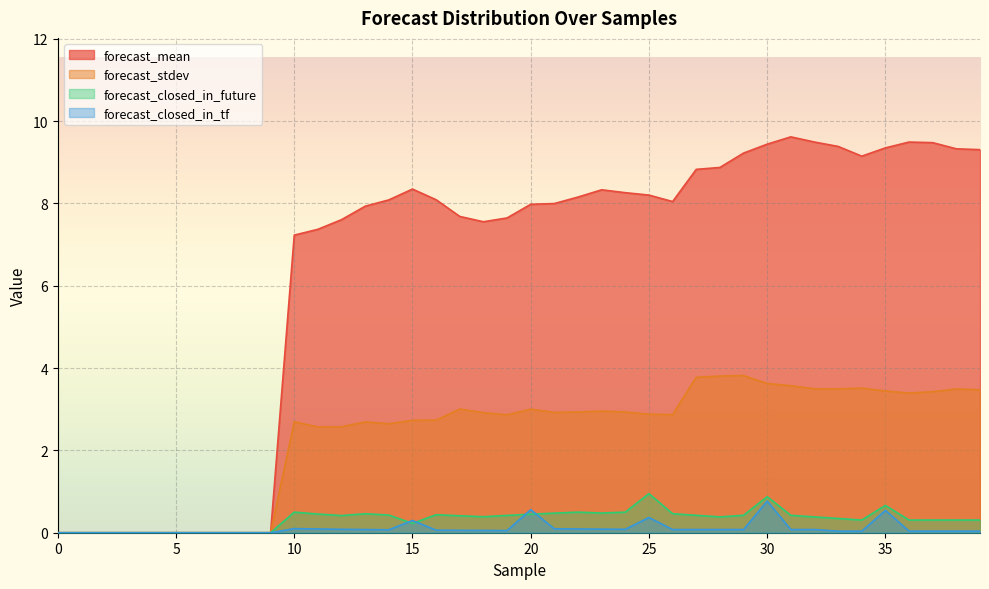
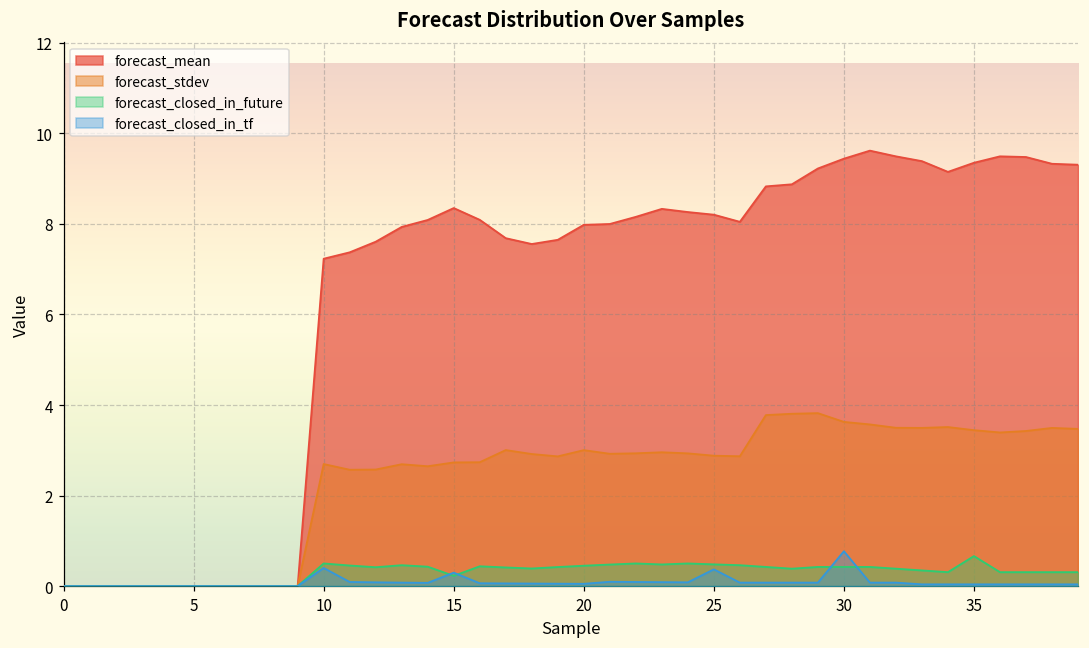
forecast_closed_in_tf, 10: 0.1 -> 0.4
forecast_closed_in_tf, 20: 0.6 -> 0.1
forecast_closed_in_future, 25: 1.0 -> 0.5
forecast_closed_in_future, 30: 0.9 -> 0.4
forecast_closed_in_tf, 35: 0.5 -> 0.0
